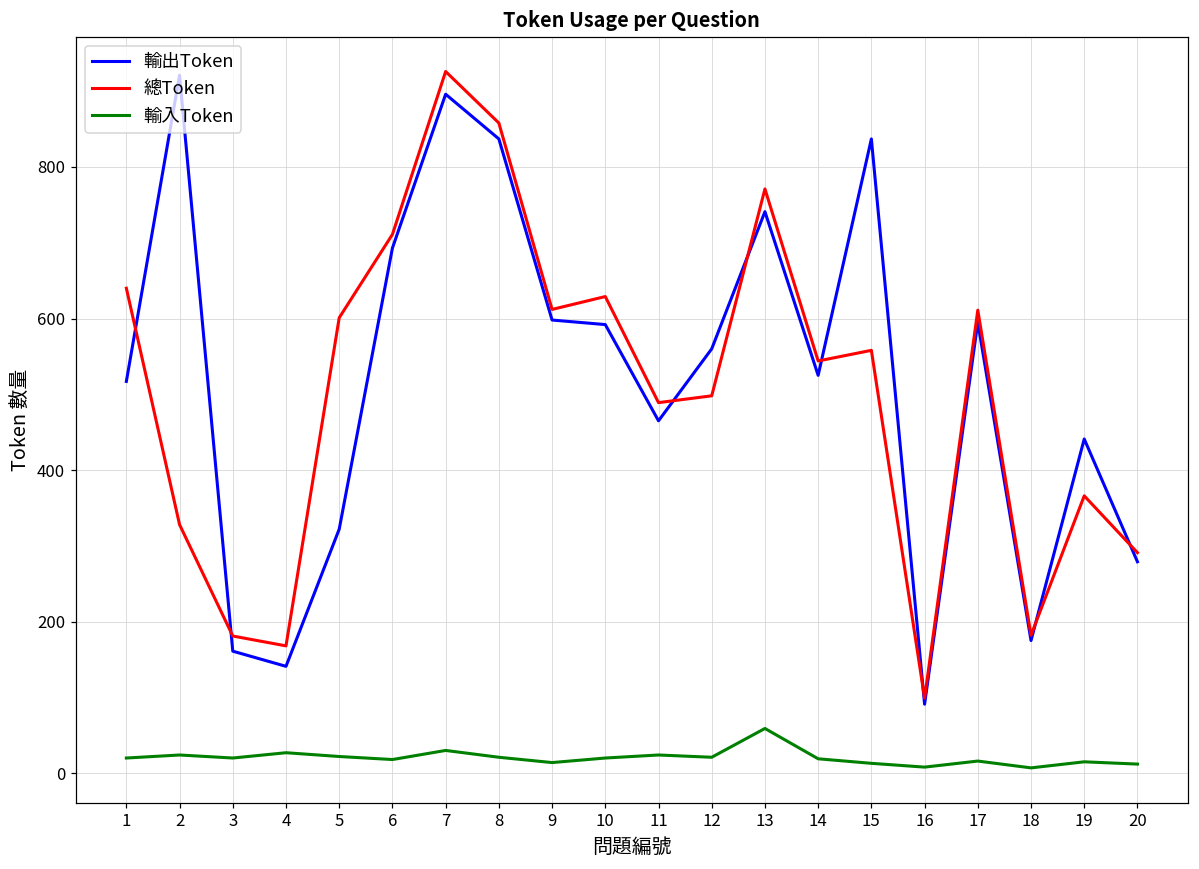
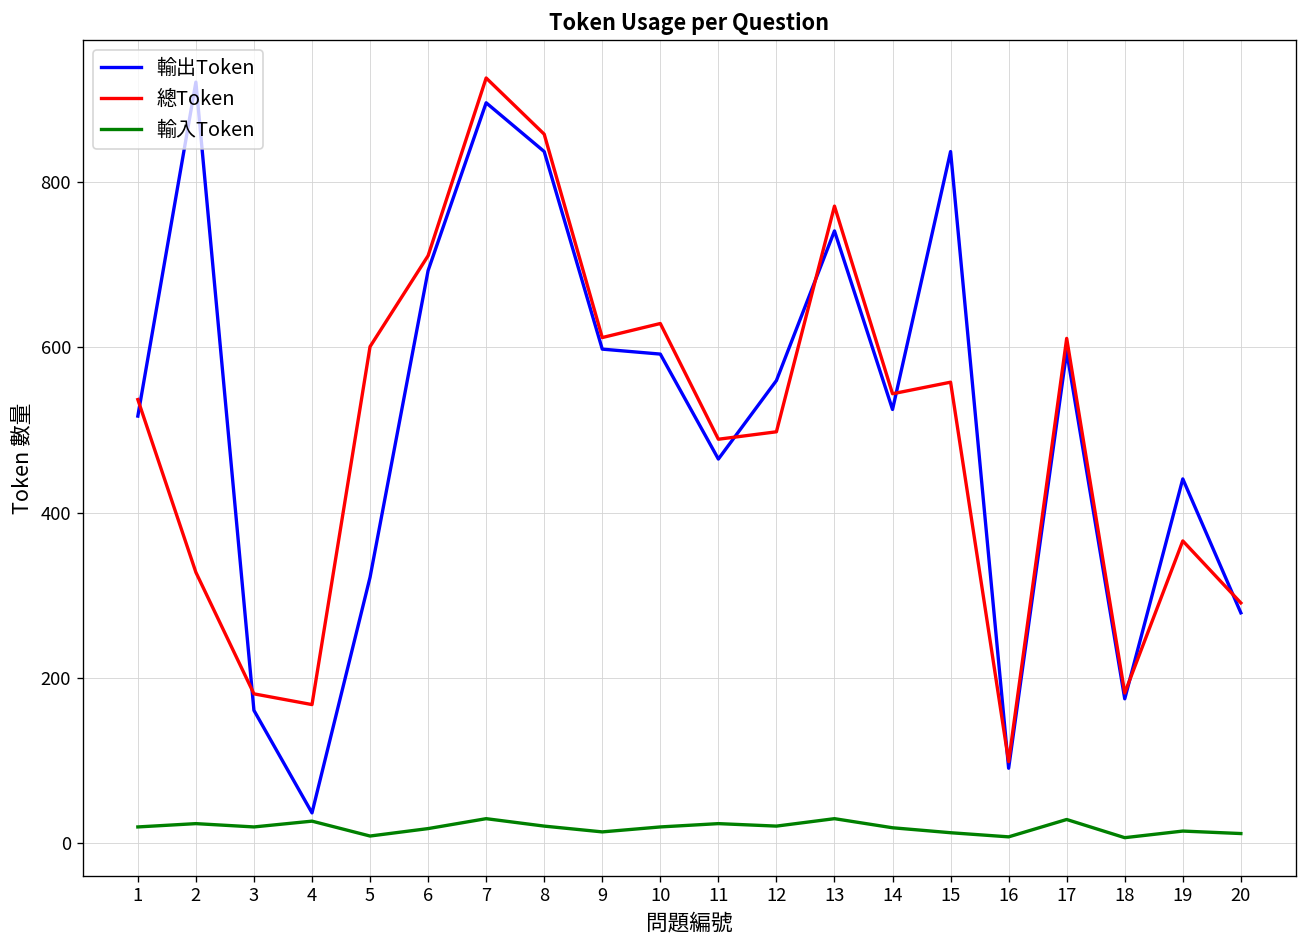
總Token, 1: 640 -> 540
輸出Token, 4: 140 -> 40
輸入Token, 5: 20 -> 10
輸入Token, 13: 60 -> 30
輸入Token, 17: 20 -> 30
